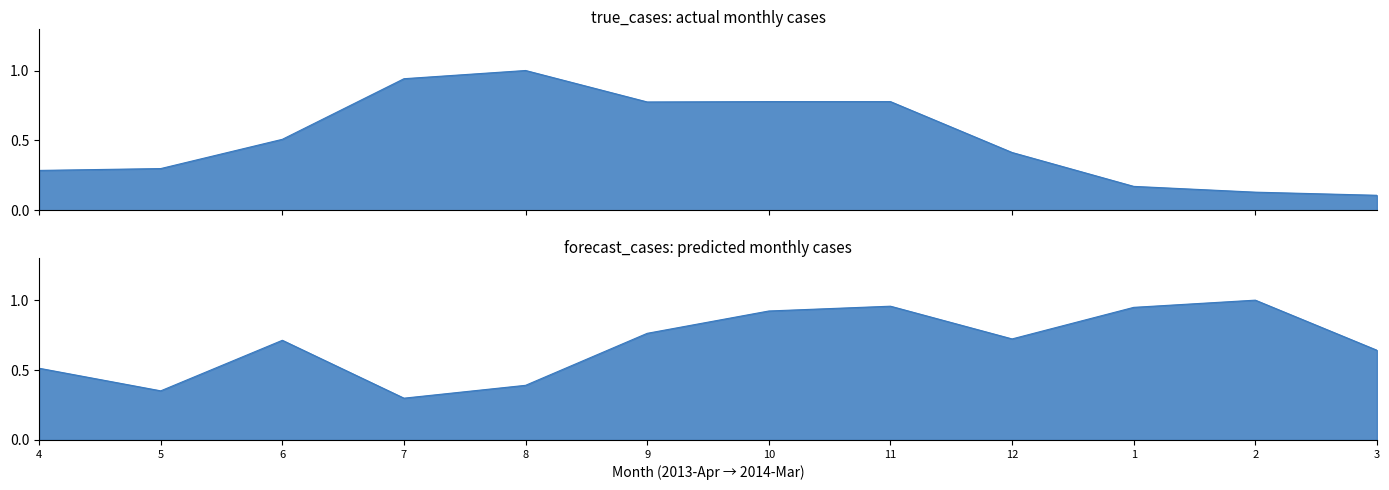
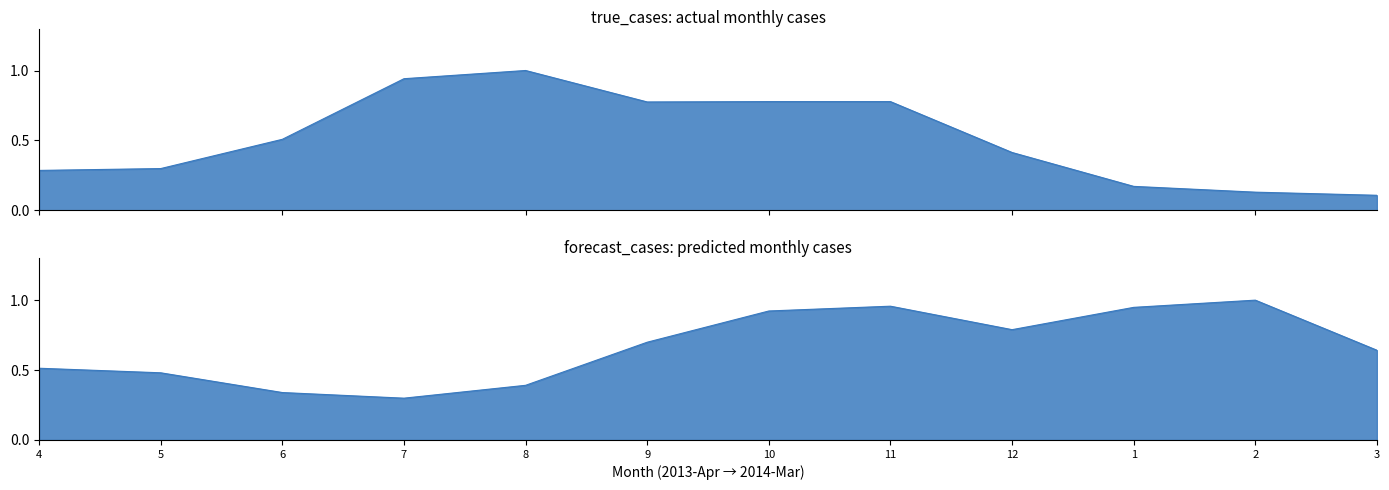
forecast_cases: predicted monthly cases, 5: 0.35 -> 0.48
forecast_cases: predicted monthly cases, 6: 0.71 -> 0.34
forecast_cases: predicted monthly cases, 9: 0.76 -> 0.70
forecast_cases: predicted monthly cases, 12: 0.72 -> 0.79
